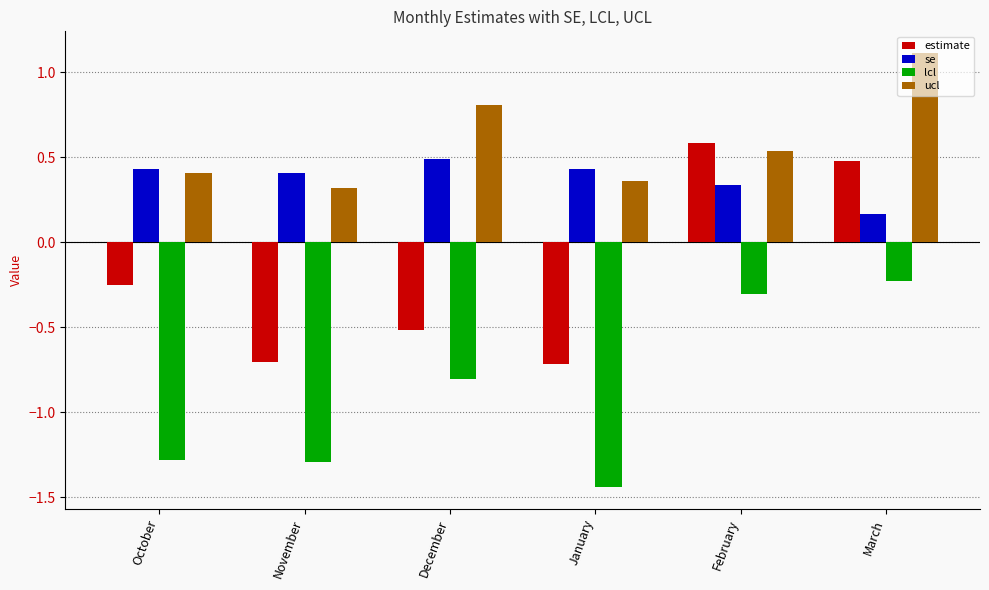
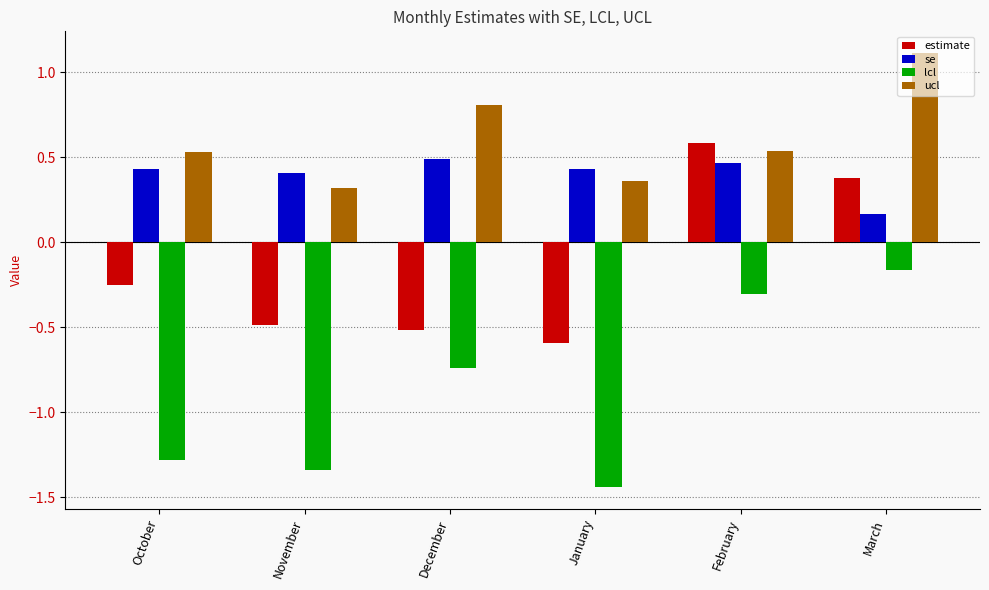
ucl, October: 0.41 -> 0.53
estimate, November: -0.71 -> -0.49
lcl, November: -1.29 -> -1.34
lcl, December: -0.80 -> -0.74
estimate, January: -0.71 -> -0.59
se, February: 0.34 -> 0.47
estimate, March: 0.48 -> 0.38
lcl, March: -0.23 -> -0.16
